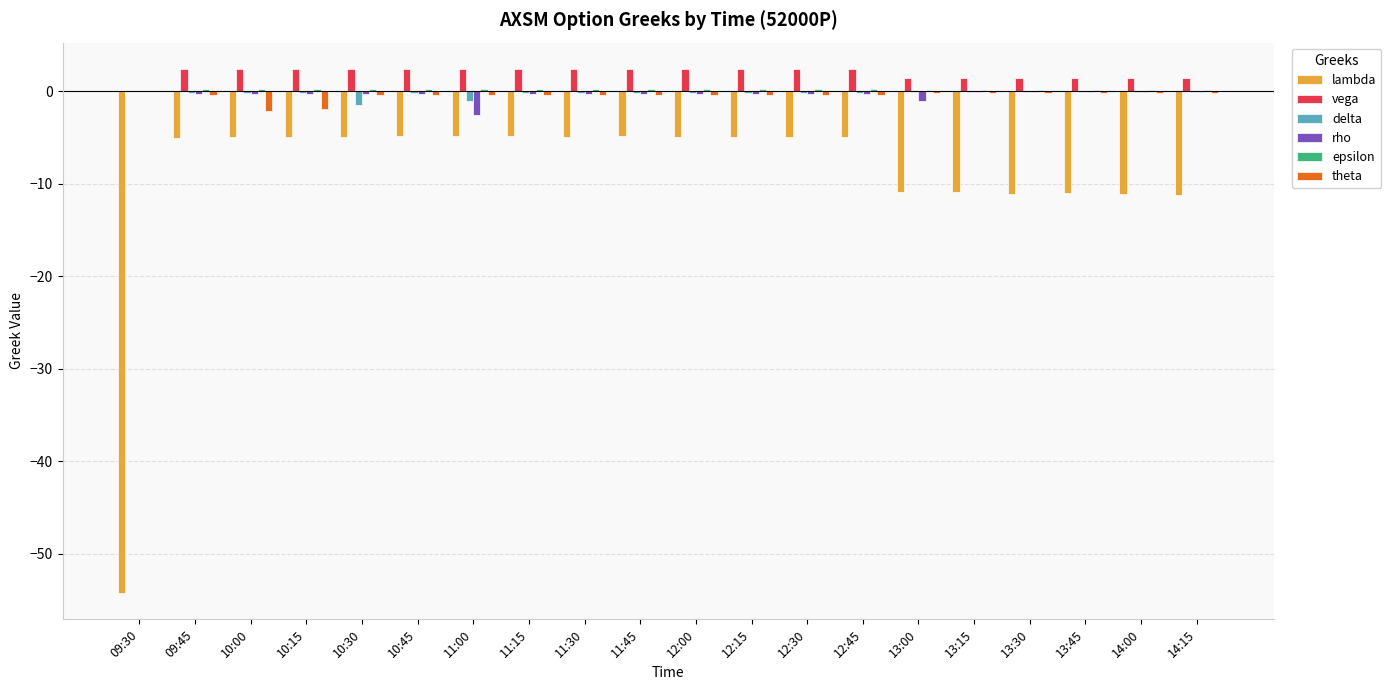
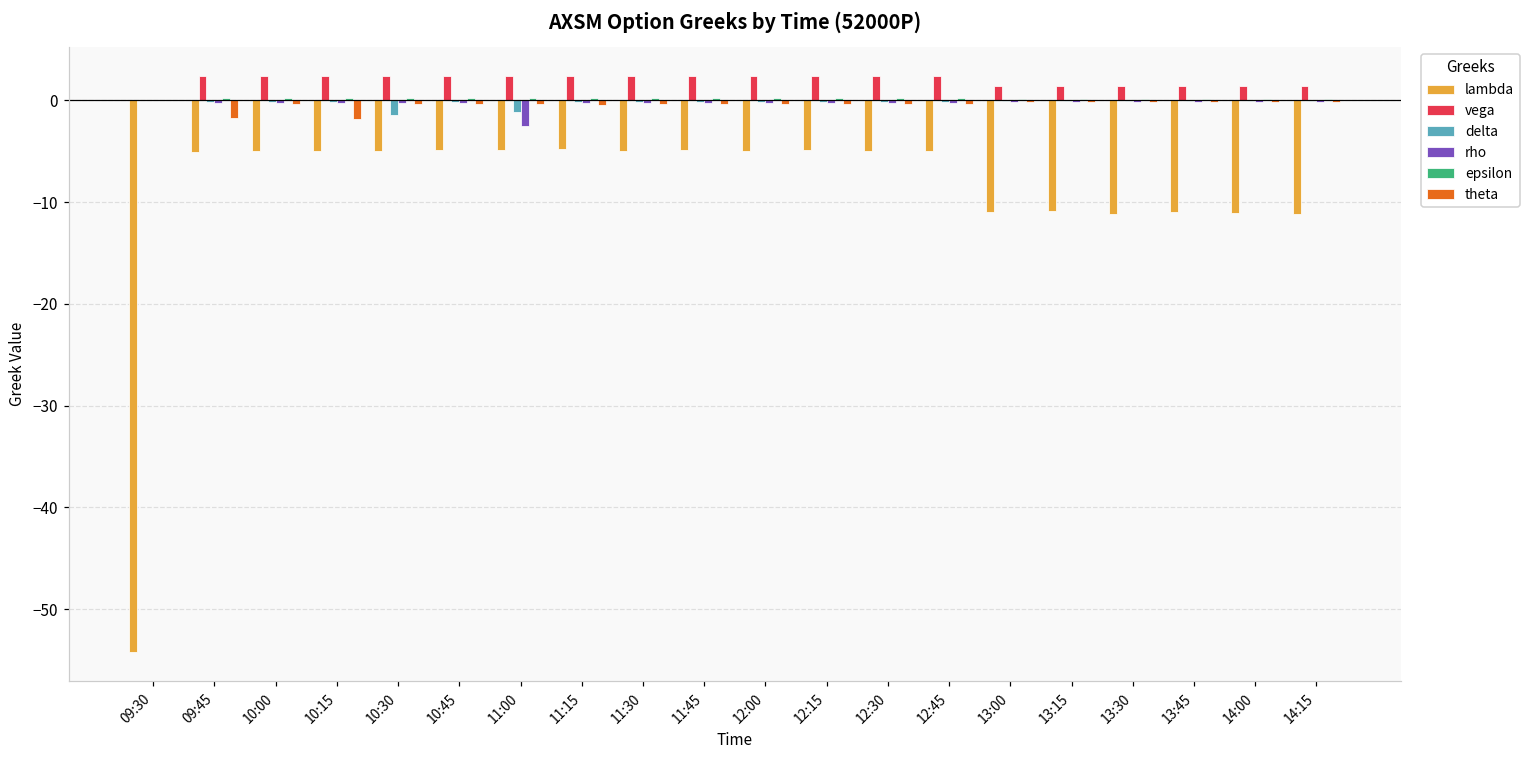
theta, 09:45: 0 -> -2
theta, 10:00: -2 -> 0
rho, 13:00: -1 -> 0
